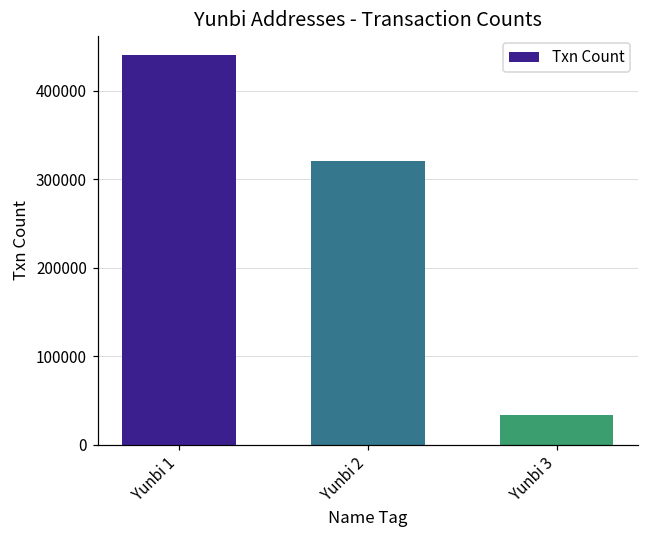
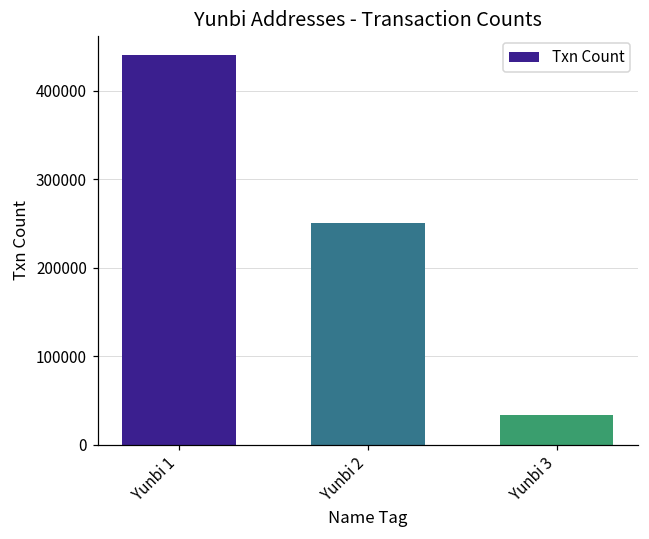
Yunbi 2: 320000 -> 250000
